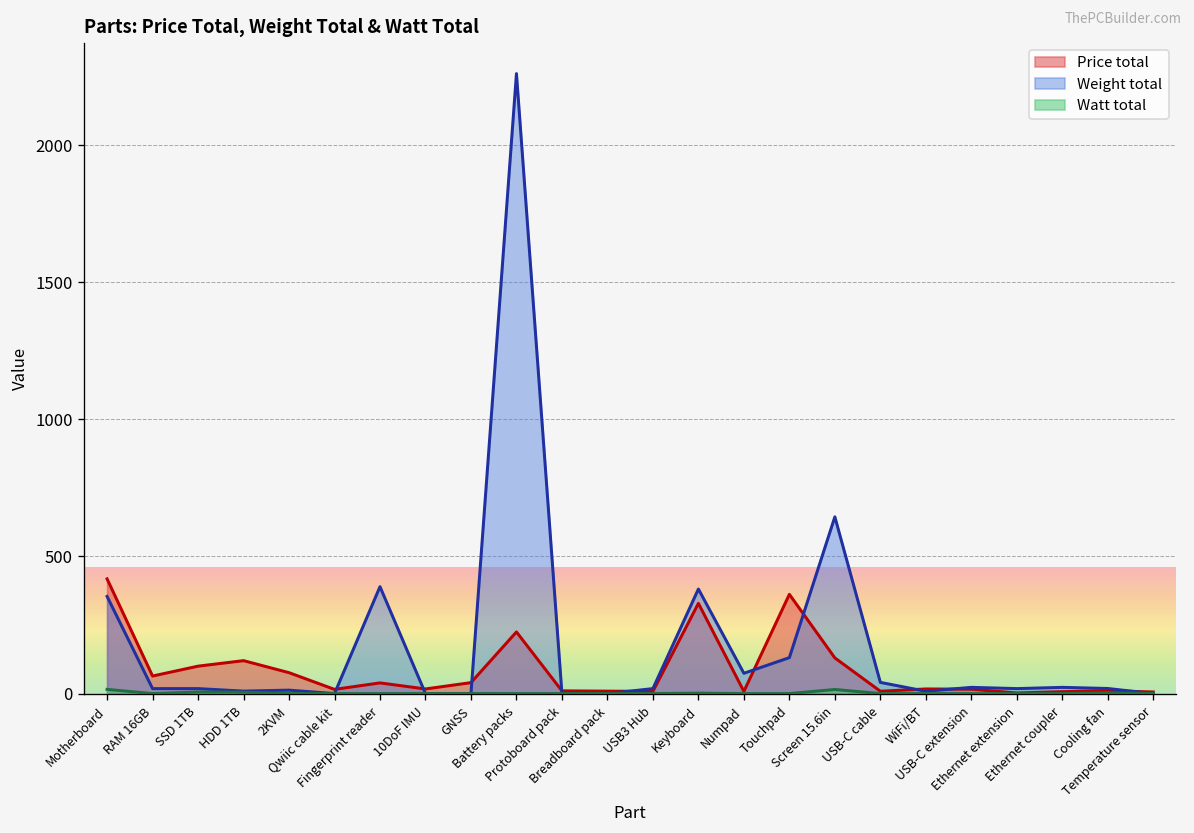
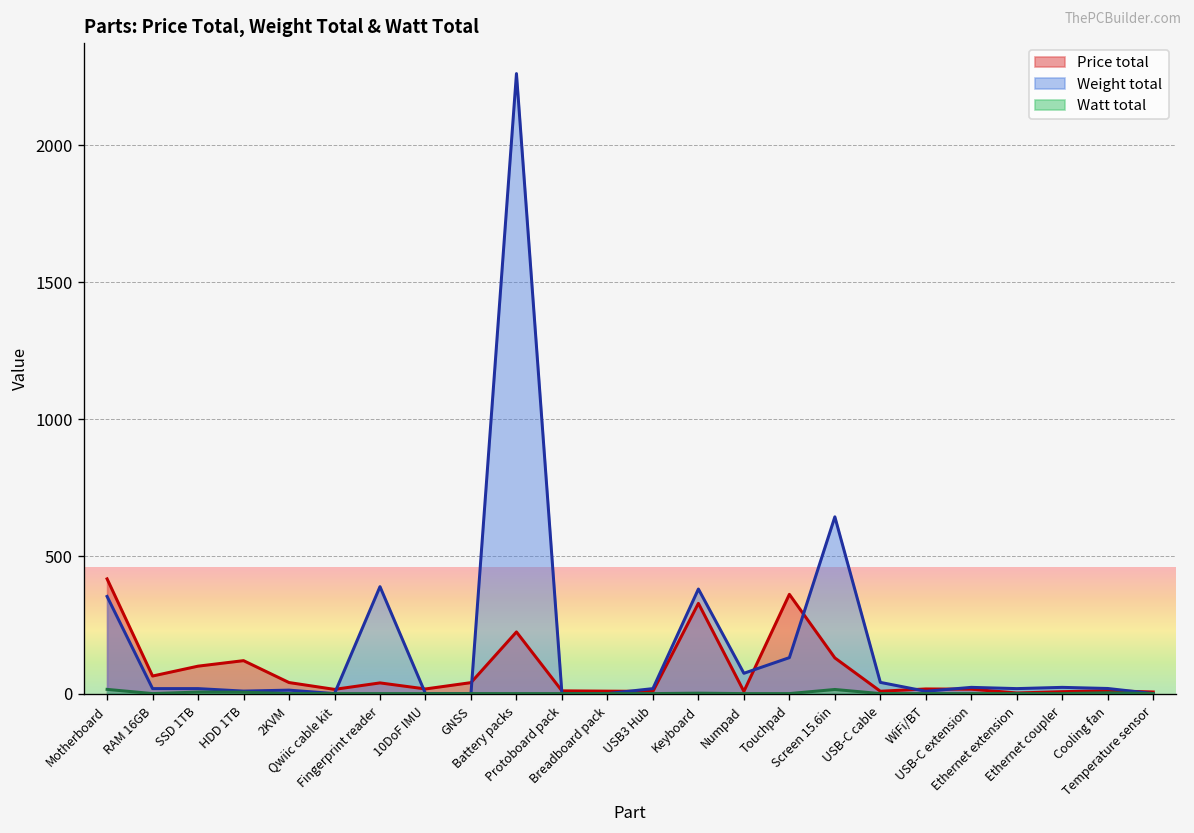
Price total, 2KVM: 80 -> 40
